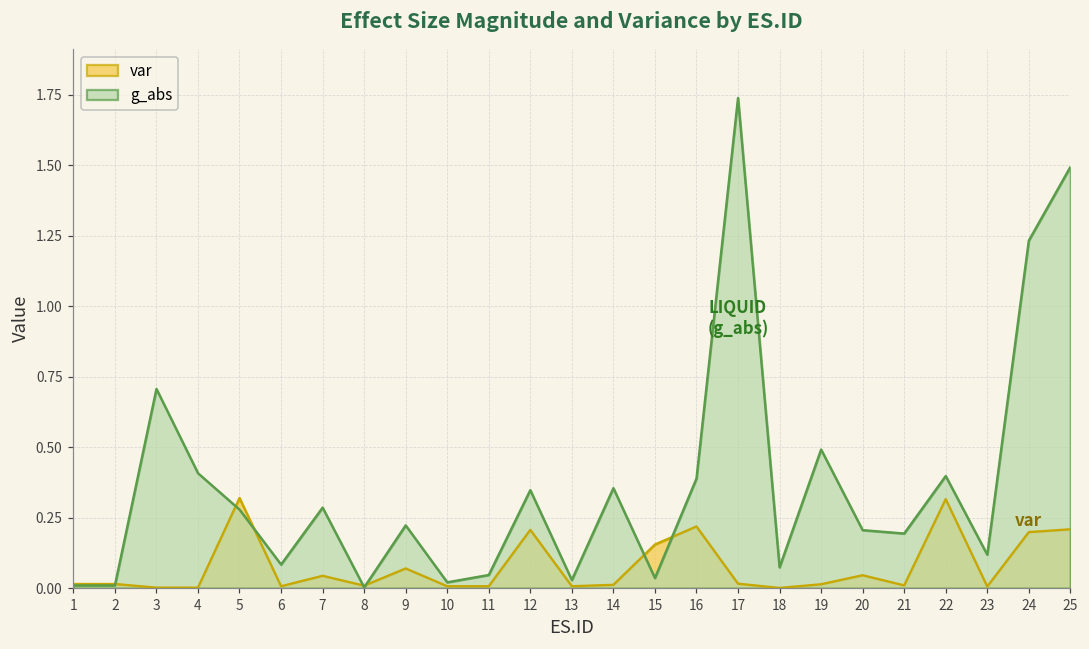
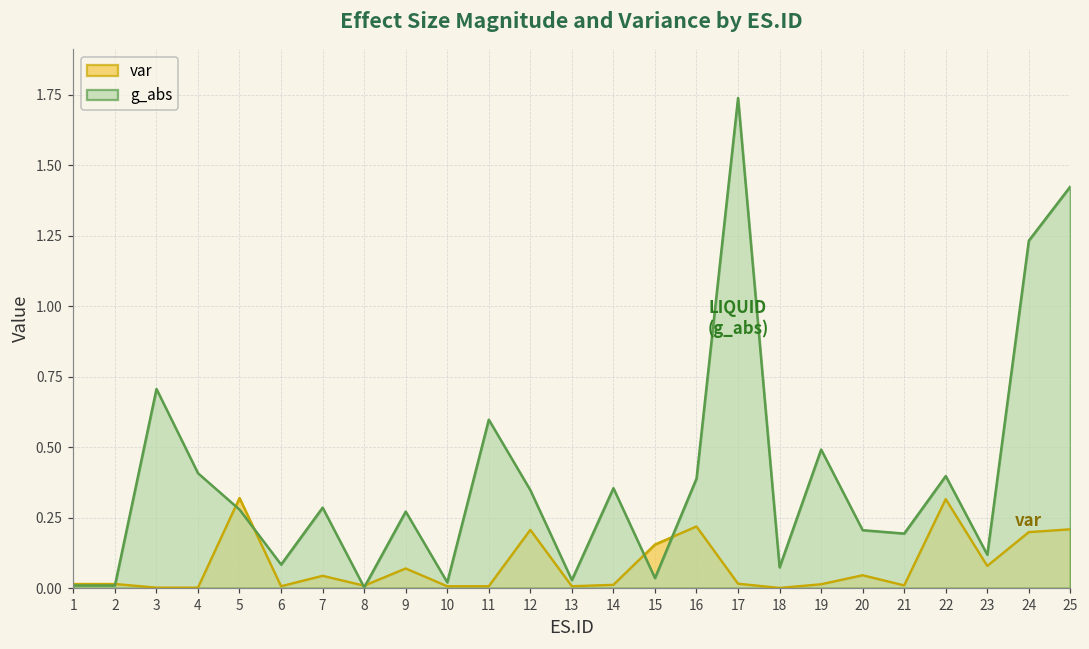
g_abs, 9: 0.22 -> 0.27
g_abs, 11: 0.05 -> 0.60
var, 23: 0.01 -> 0.08
g_abs, 25: 1.49 -> 1.43
